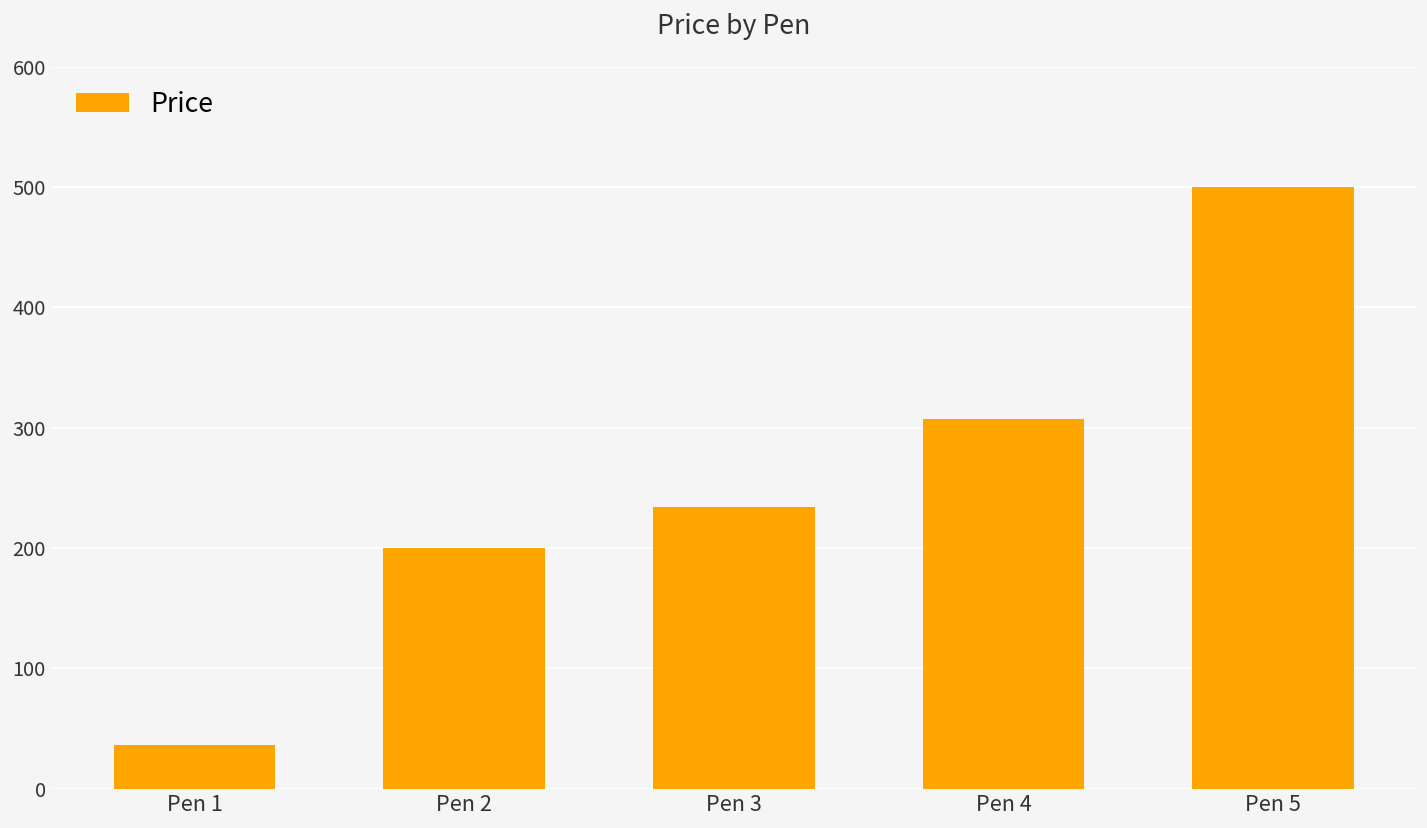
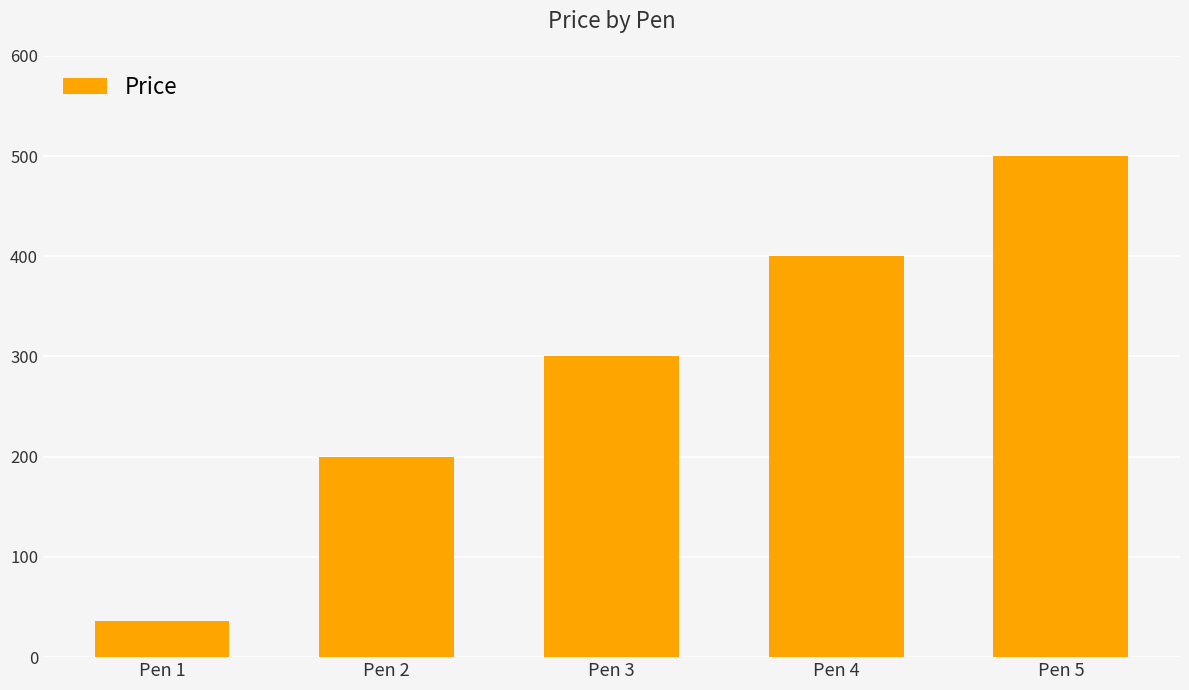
Pen 3: 234 -> 300
Pen 4: 307 -> 400
